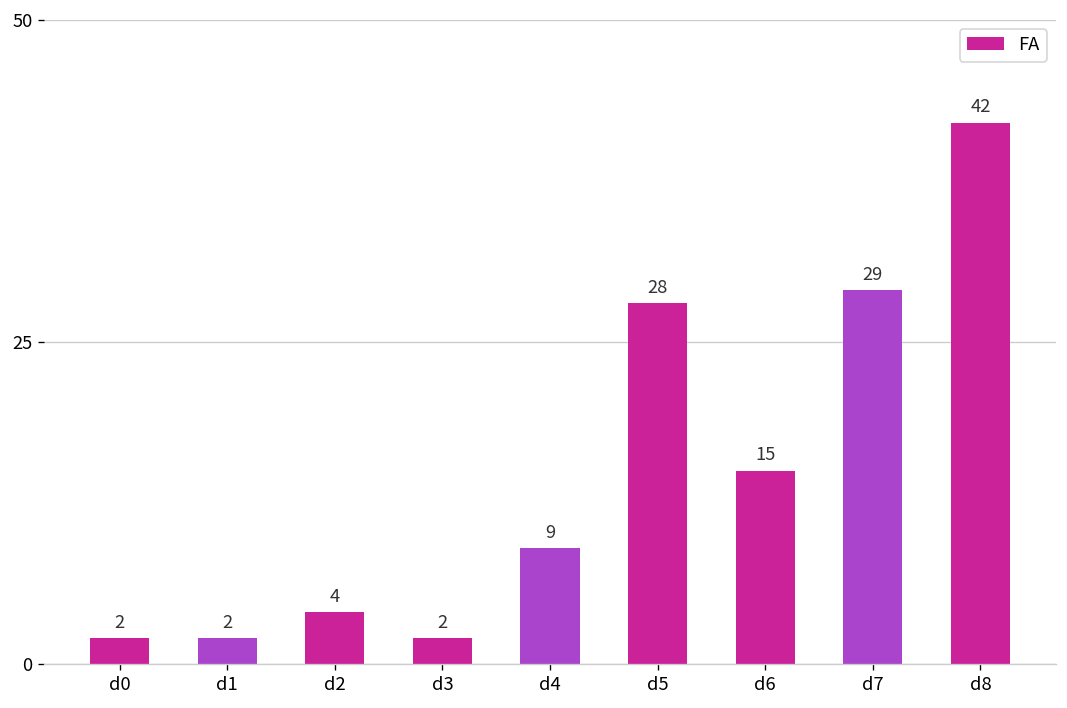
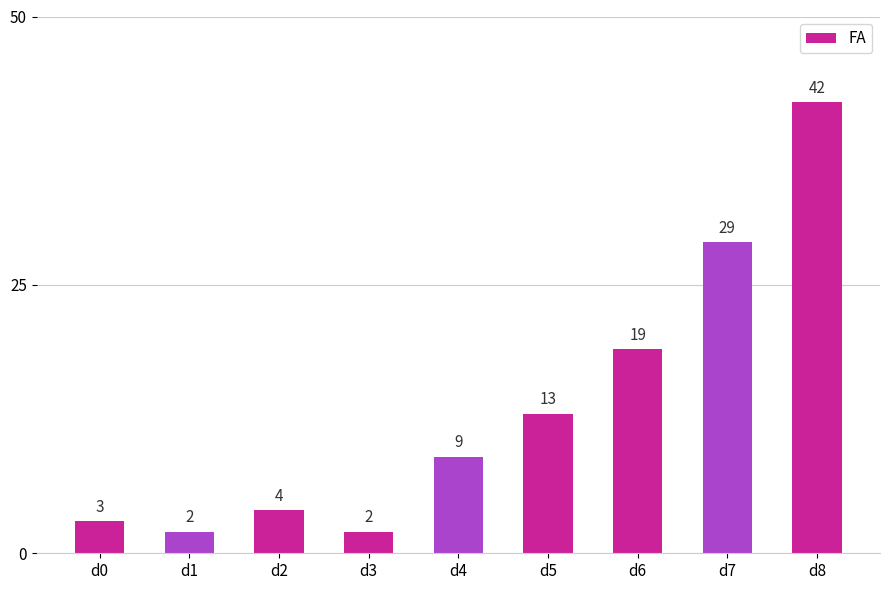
d0: 2 -> 3
d5: 28 -> 13
d6: 15 -> 19
